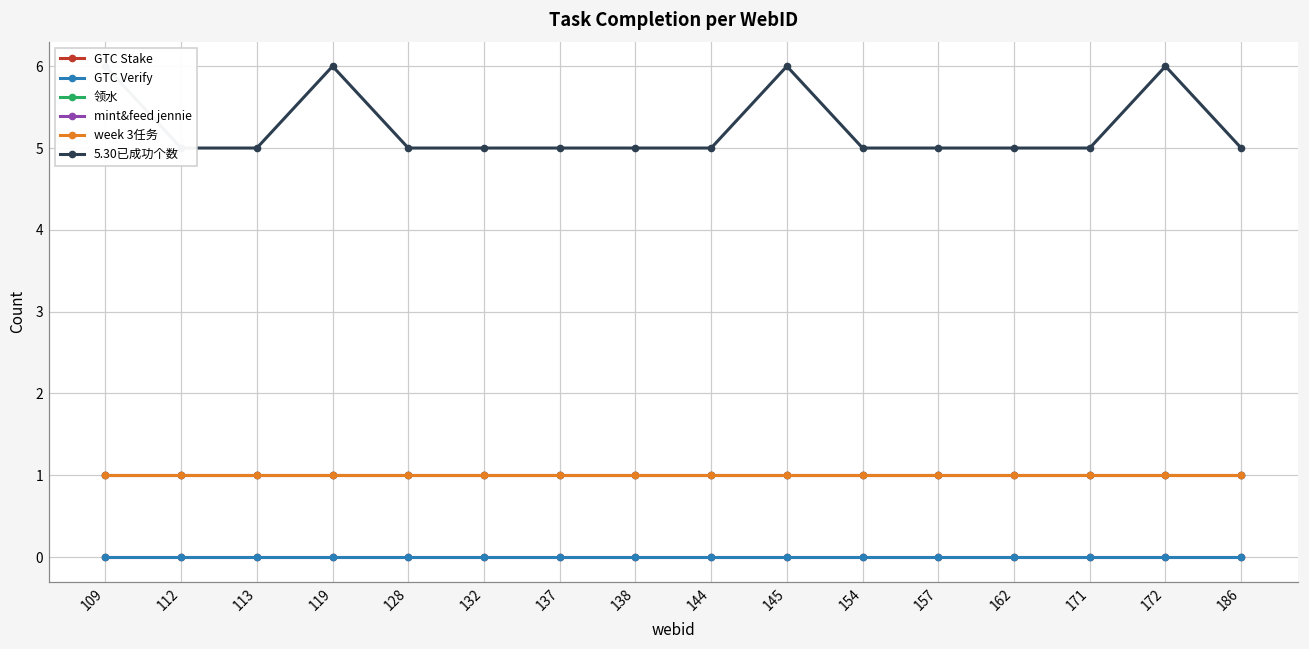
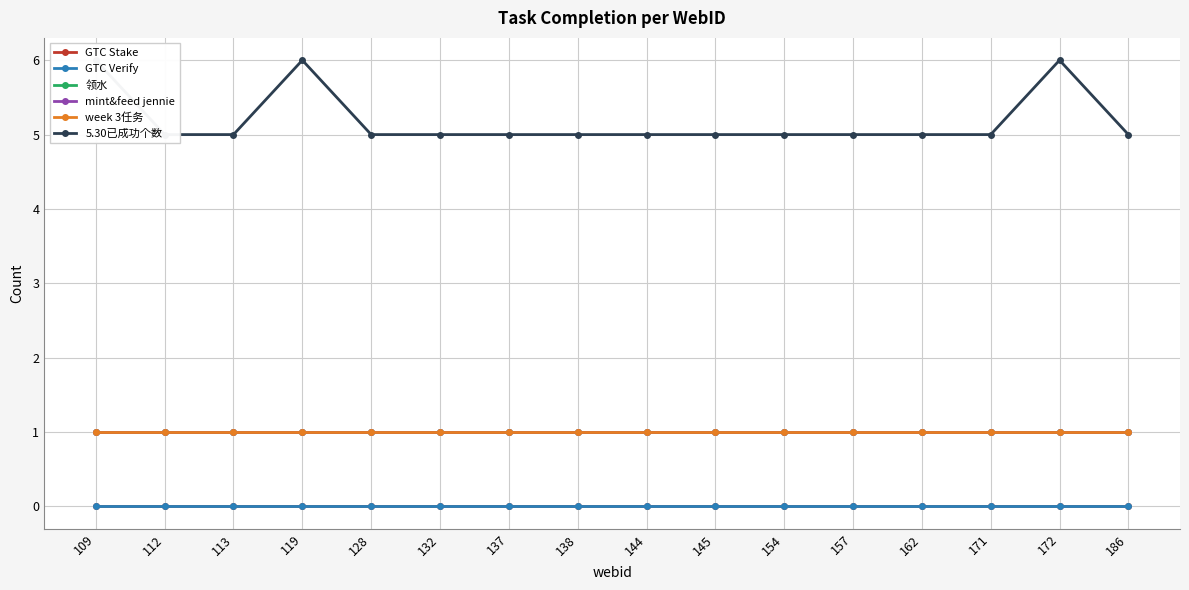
5.30已成功个数, 145: 6 -> 5
